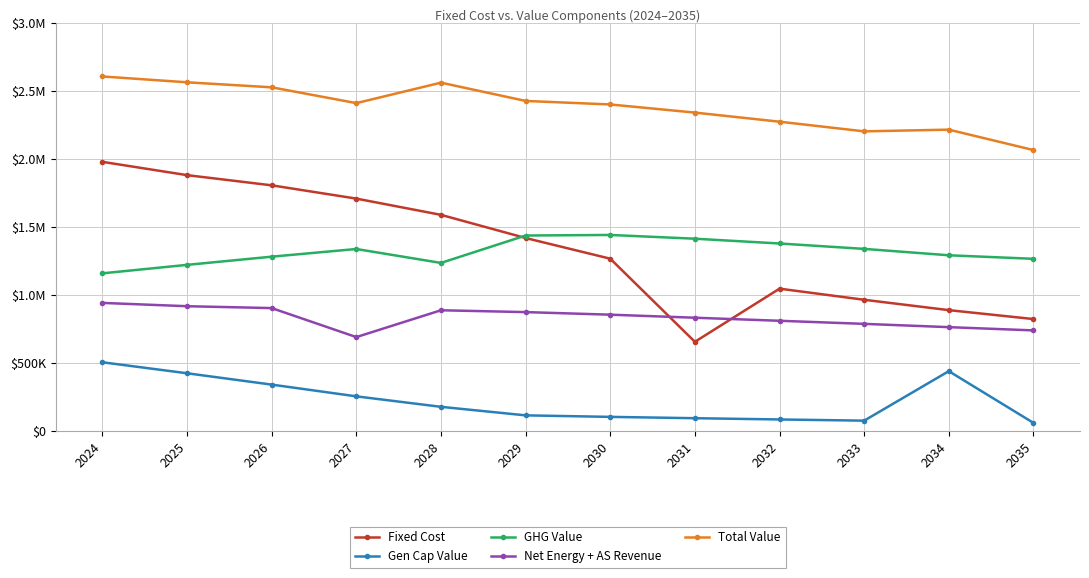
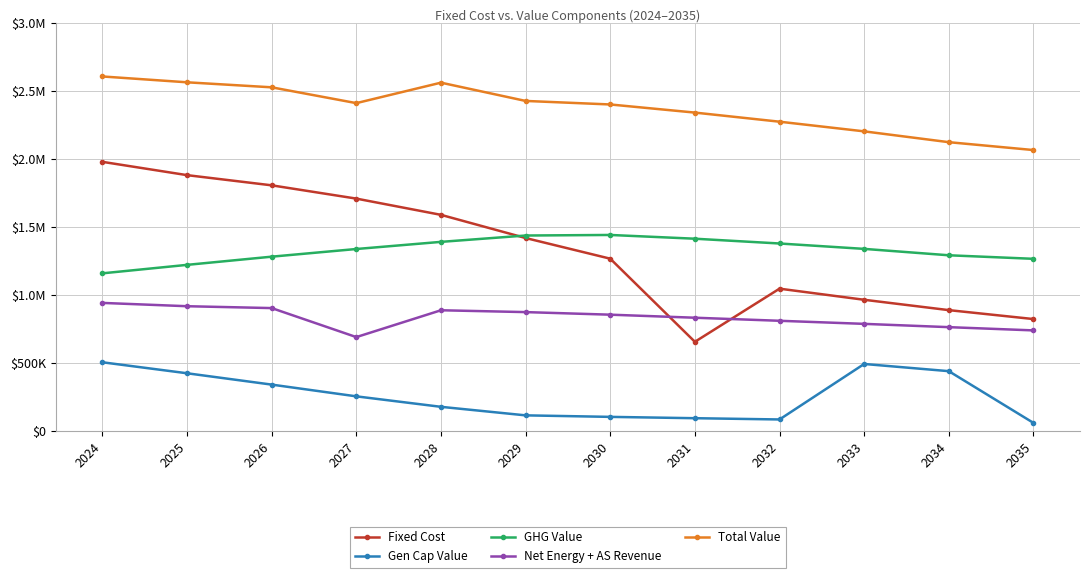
GHG Value, 2028: $1240000 -> $1390000
Gen Cap Value, 2033: $80000 -> $490000
Total Value, 2034: $2220000 -> $2120000
